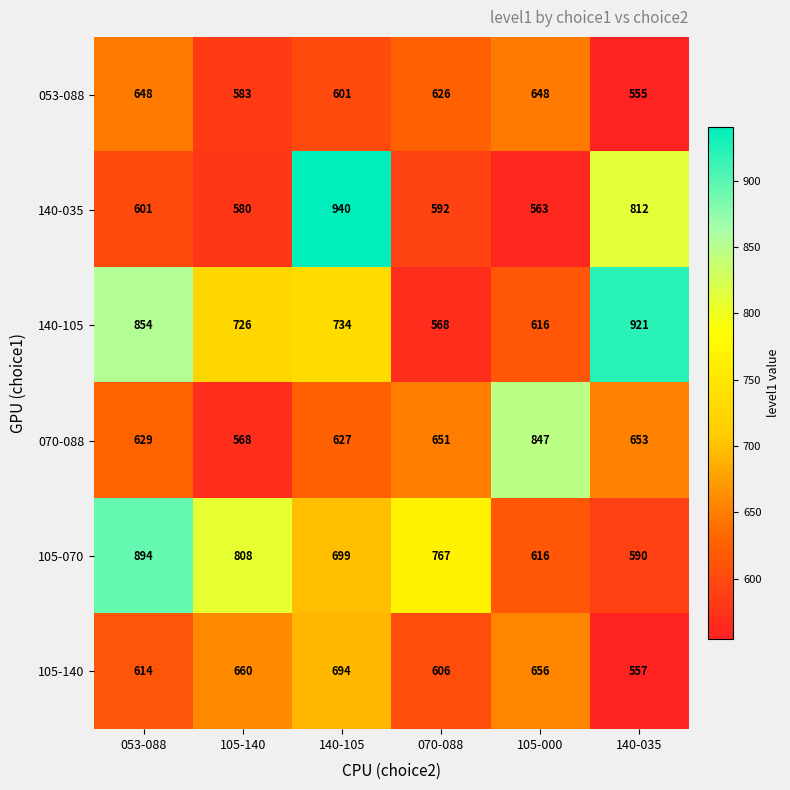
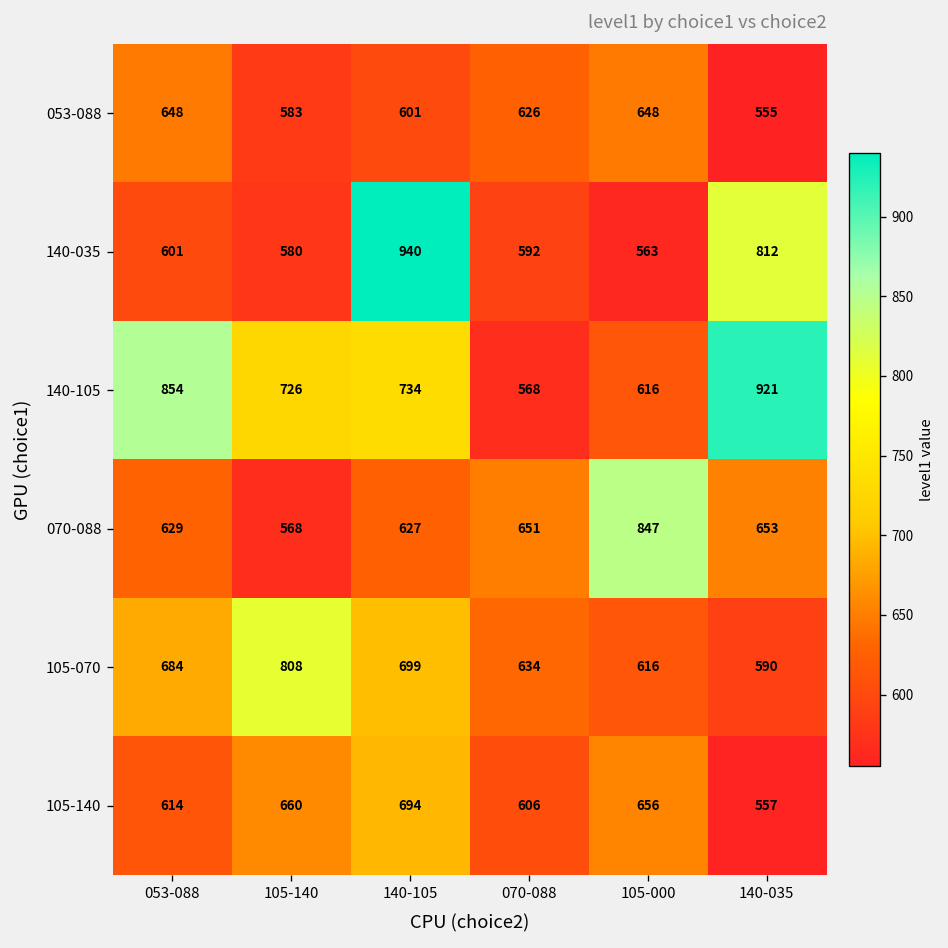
105-070, 053-088: 894 -> 684
105-070, 070-088: 767 -> 634
